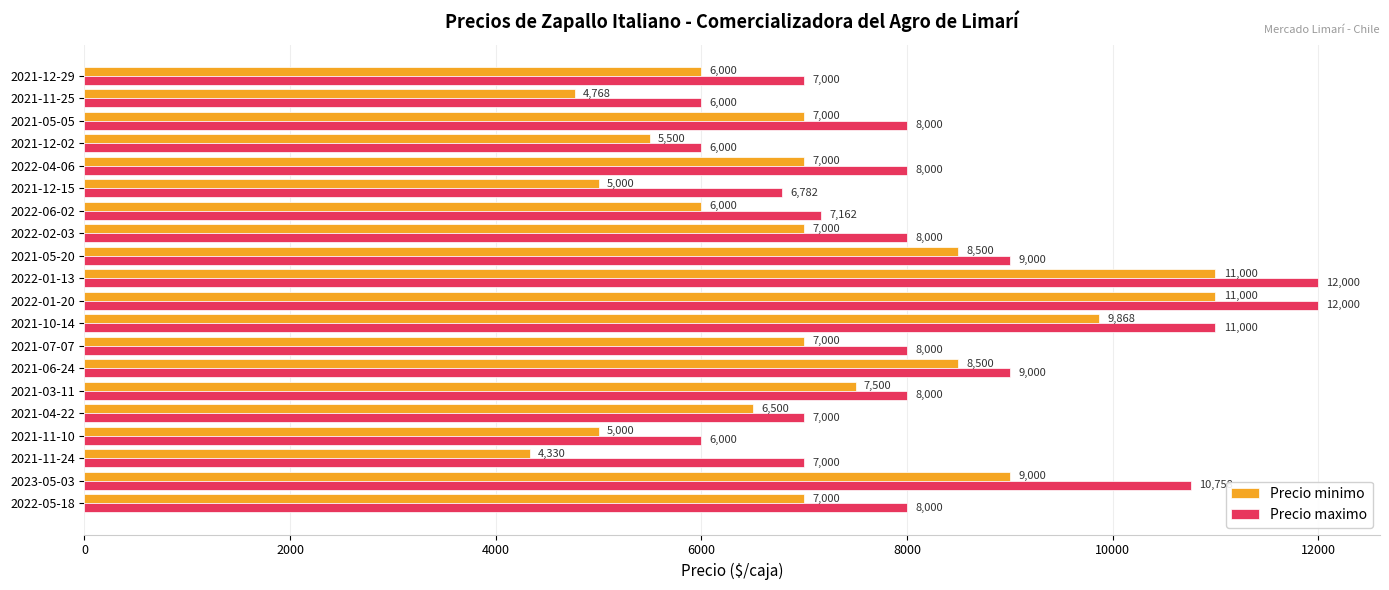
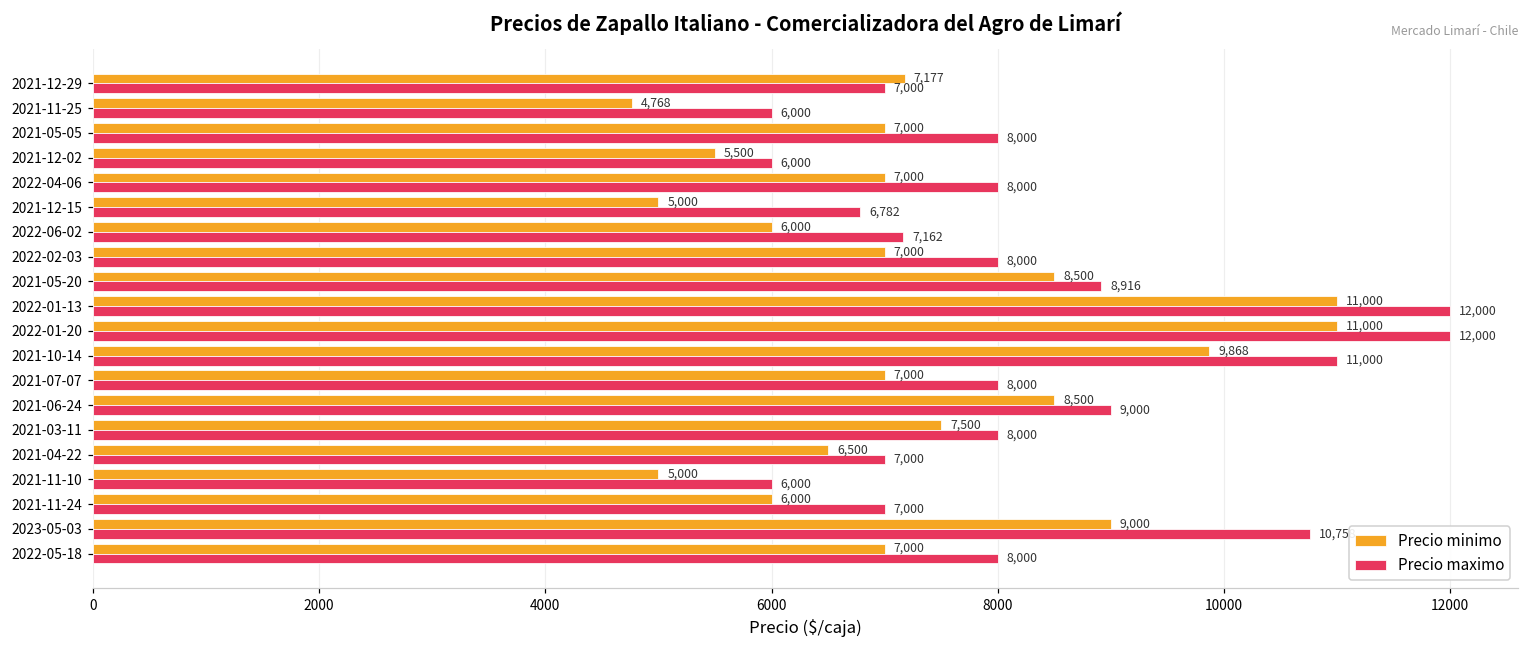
Precio minimo, 2021-12-29: 6,000 -> 7,177
Precio maximo, 2021-05-20: 9,000 -> 8,916
Precio minimo, 2021-11-24: 4,330 -> 6,000
